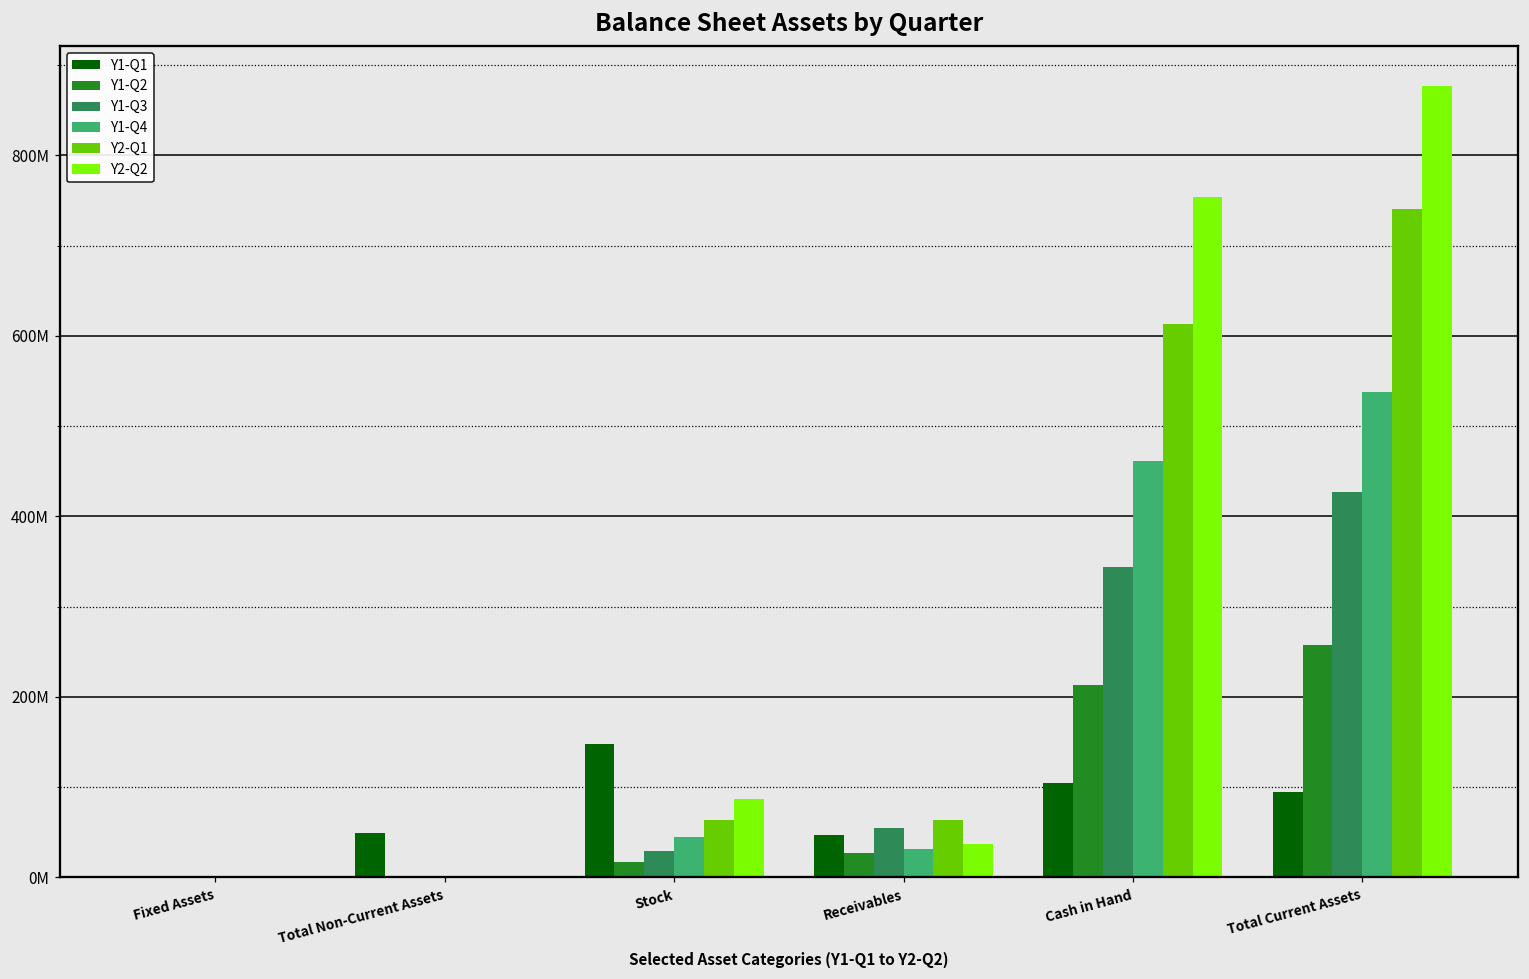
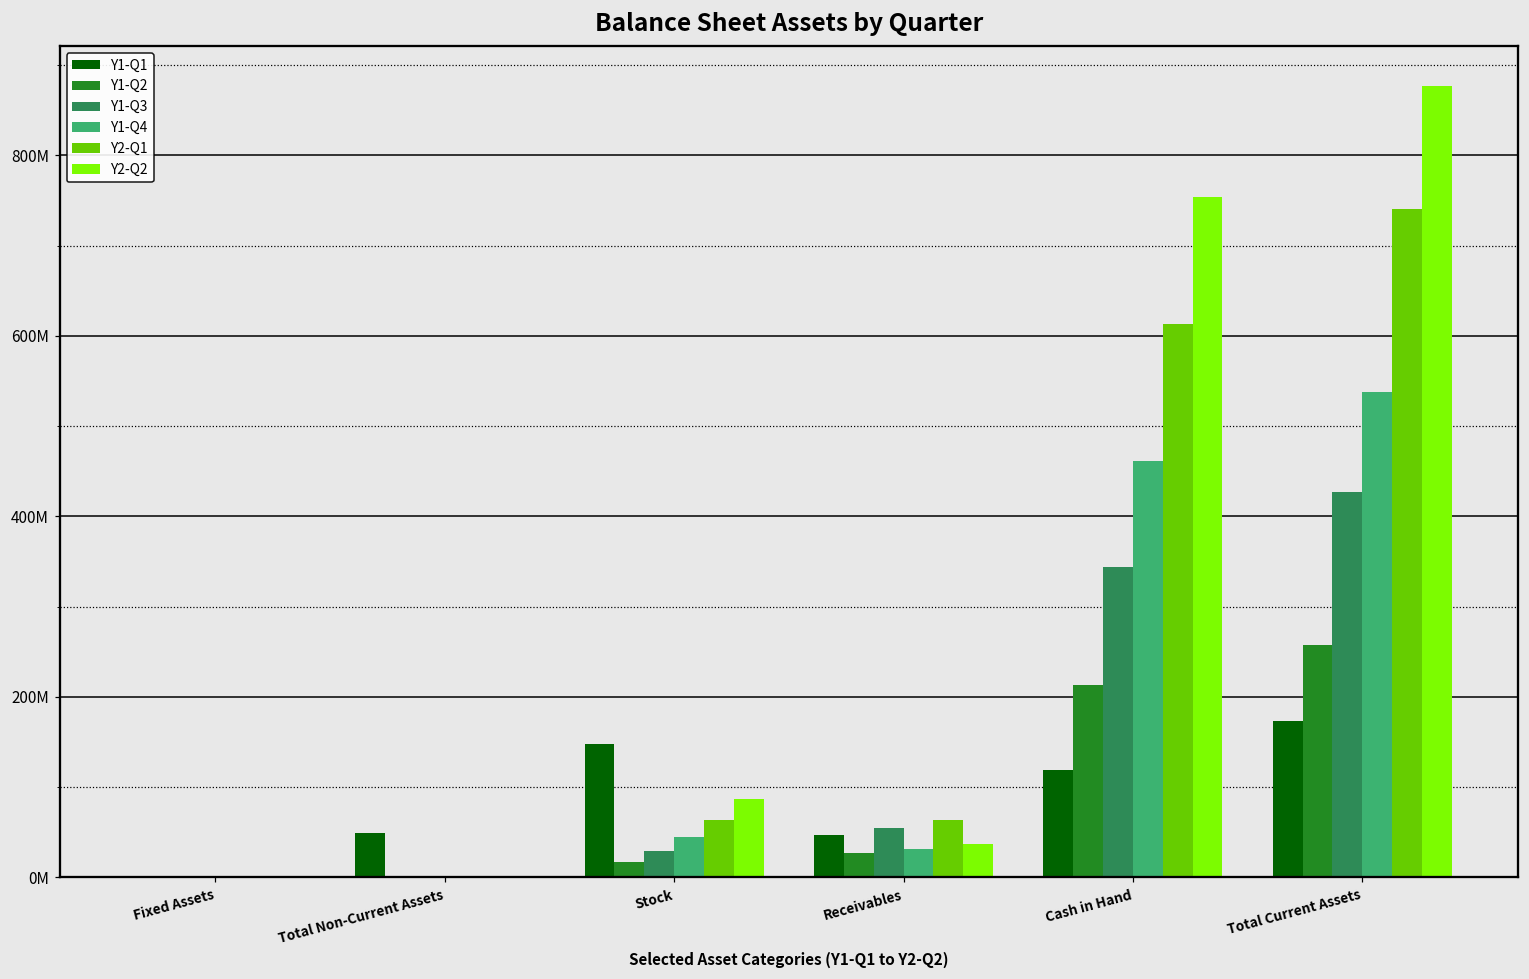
Y1-Q1, Cash in Hand: 100000000 -> 120000000
Y1-Q1, Total Current Assets: 90000000 -> 170000000
